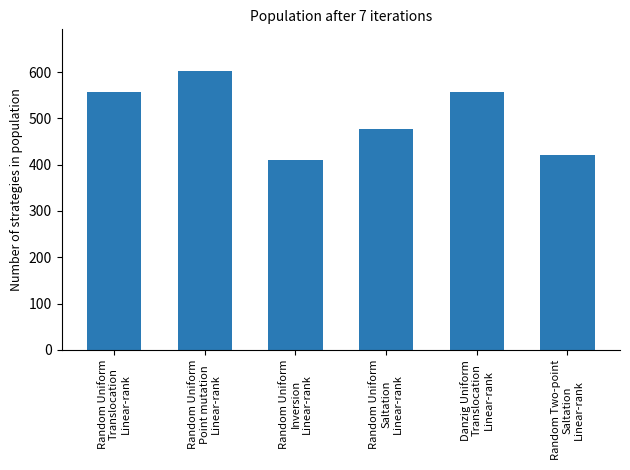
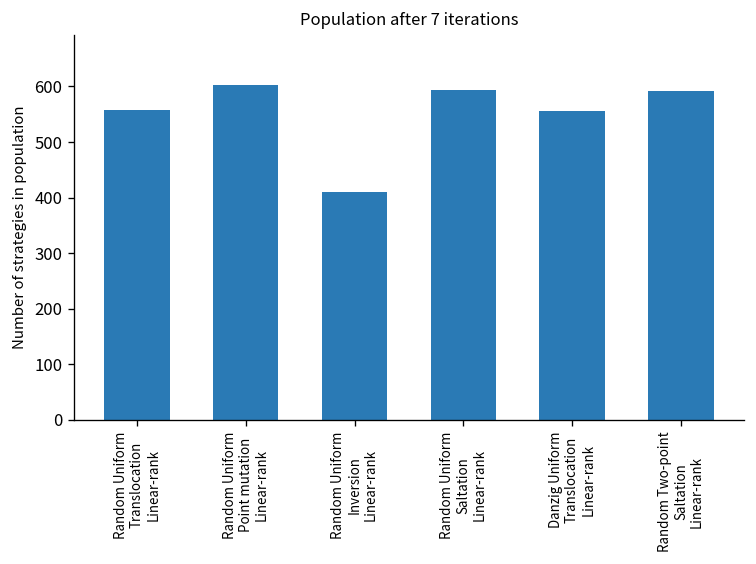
Random Uniform Saltation Linear-rank: 480 -> 590
Random Two-point Saltation Linear-rank: 420 -> 590
